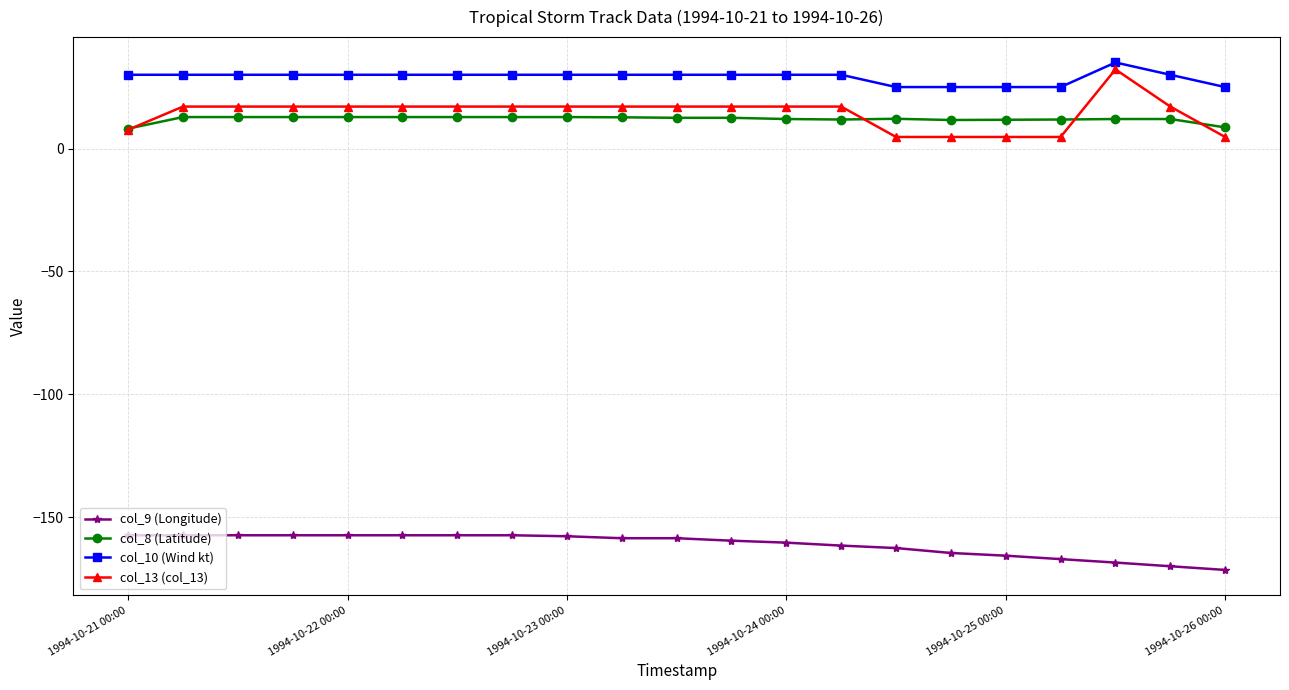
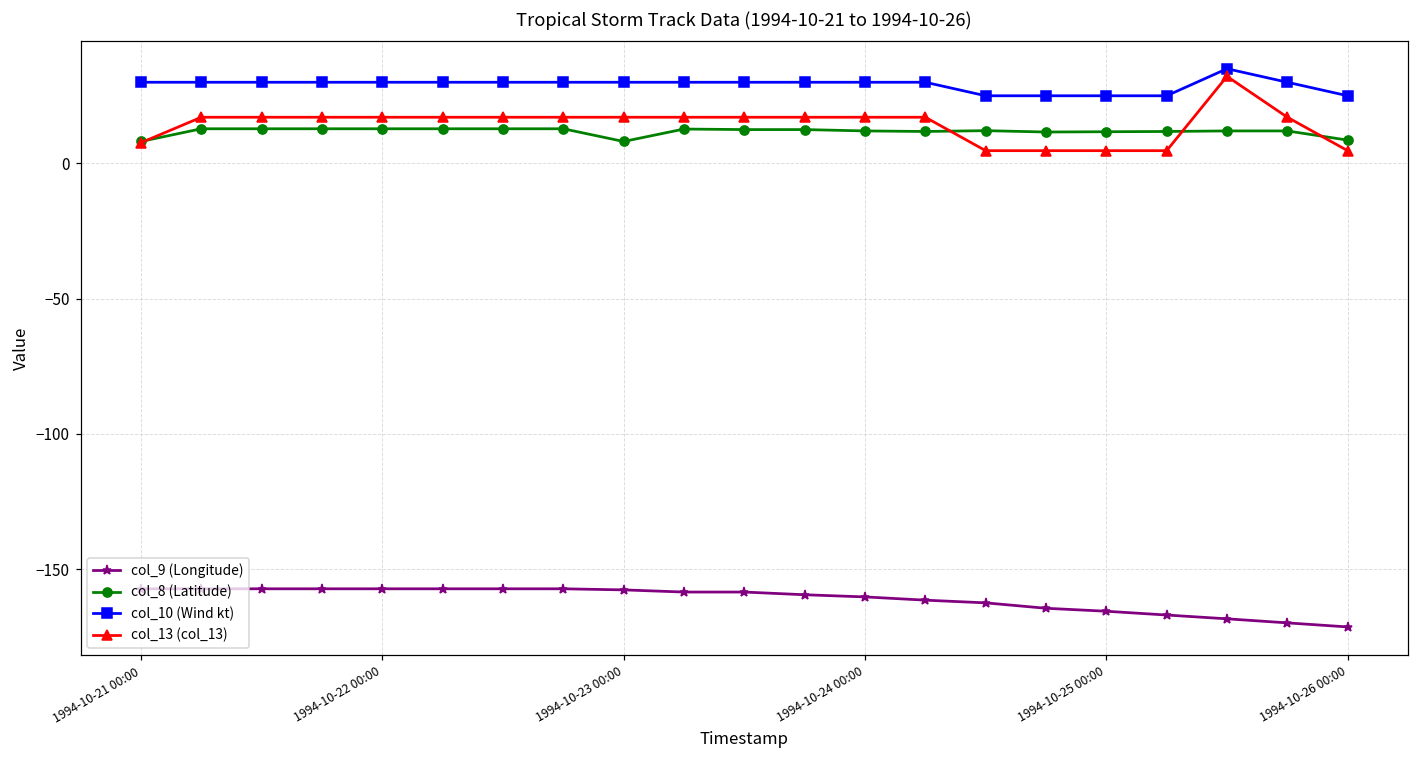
col_8 (Latitude), 1994-10-23 00:00: 13 -> 8
